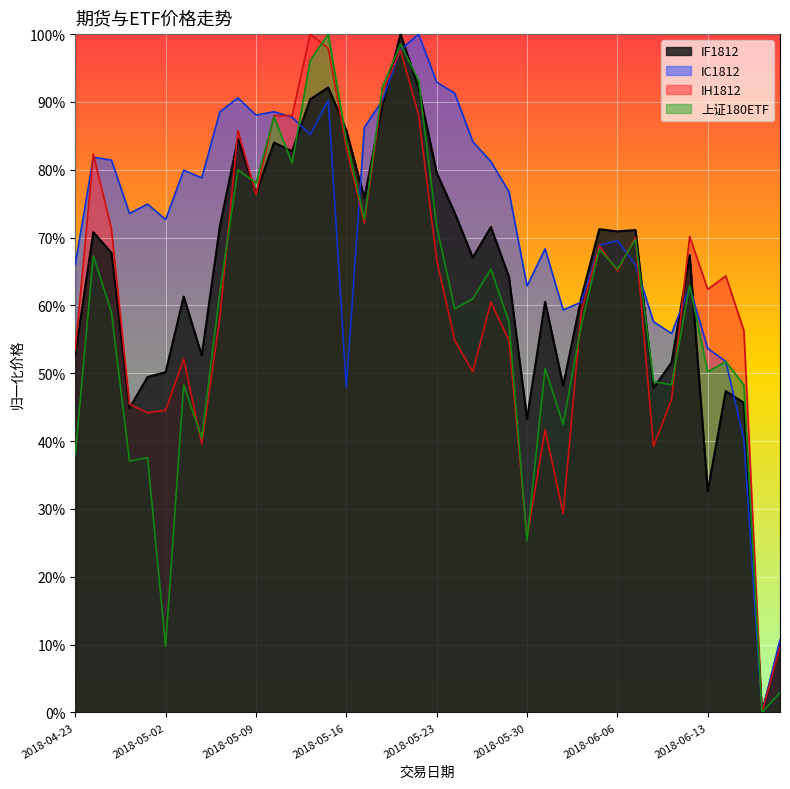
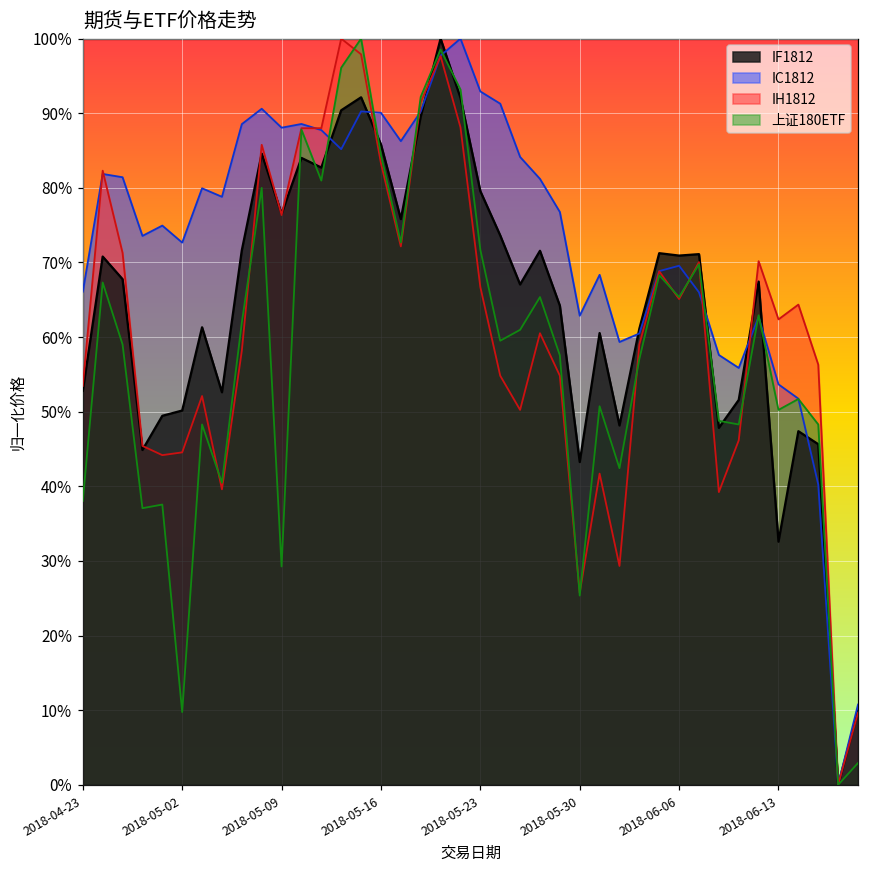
上证180ETF, 2018-05-09: 78% -> 29%
IC1812, 2018-05-16: 48% -> 90%
